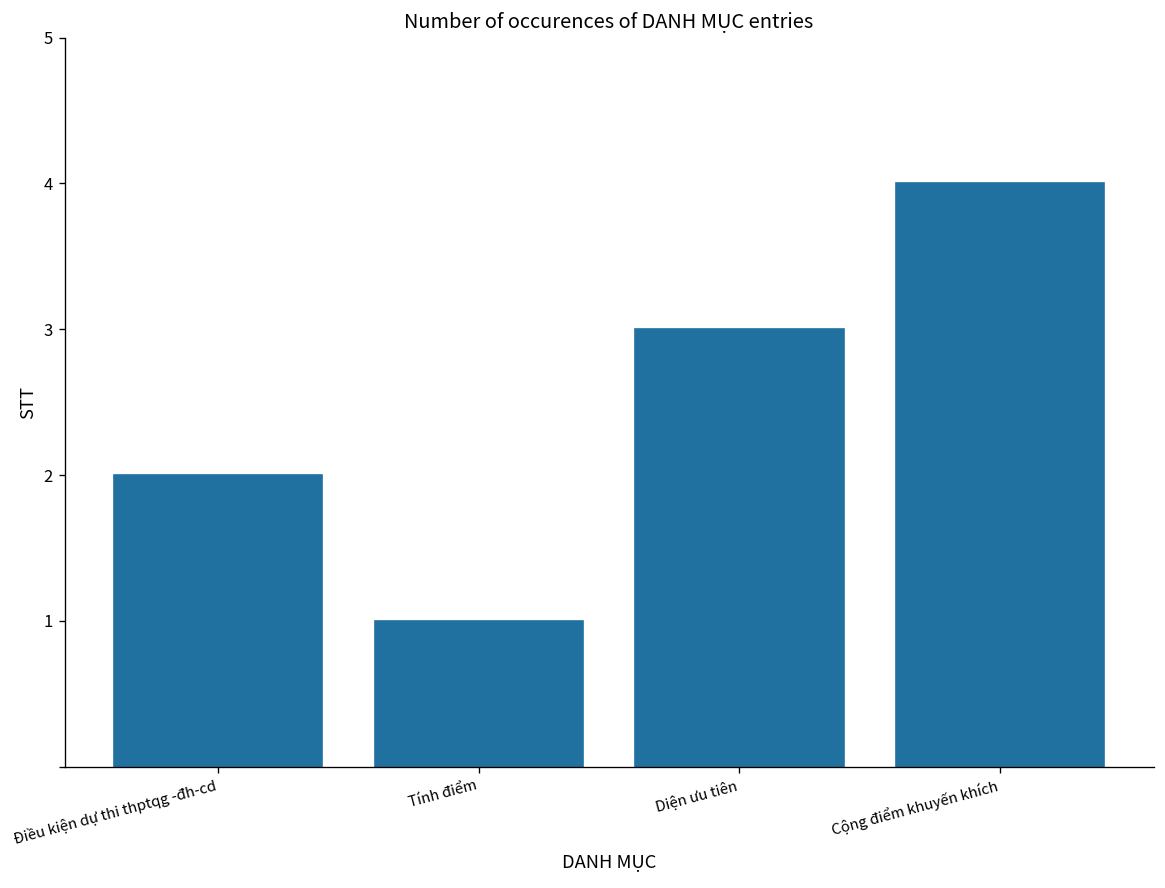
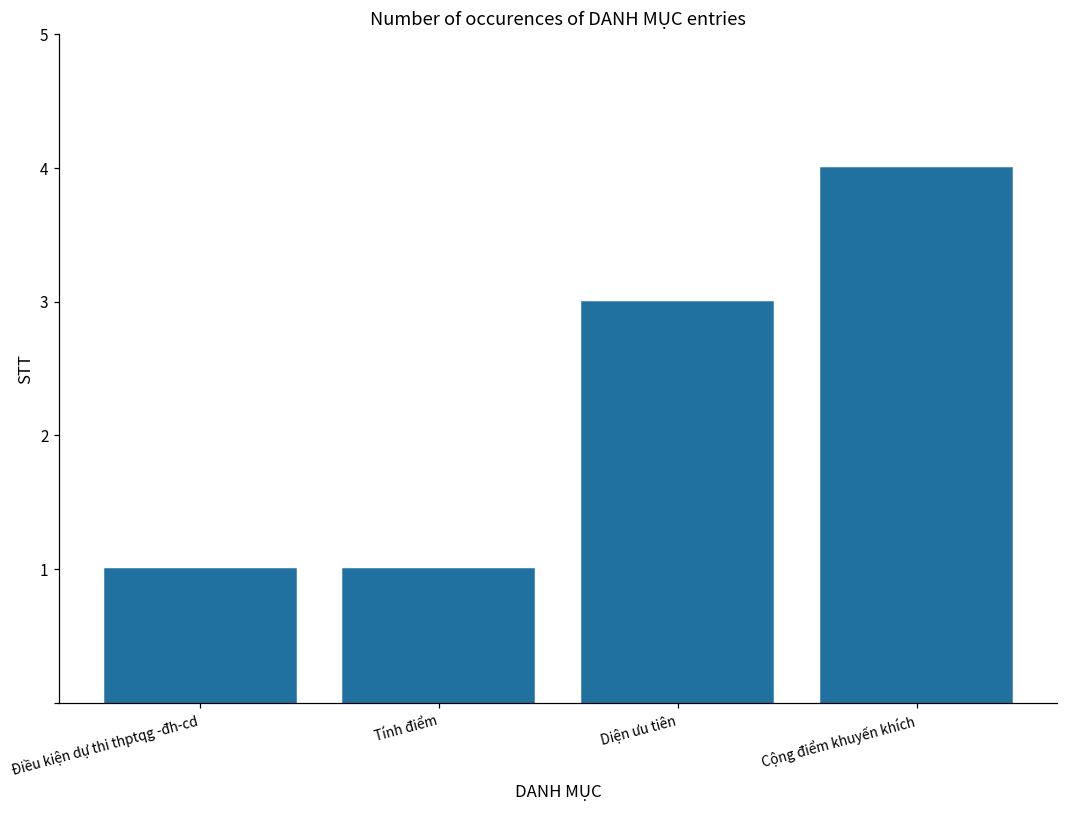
Điều kiện dự thi thptqg -đh-cd: 2 -> 1
